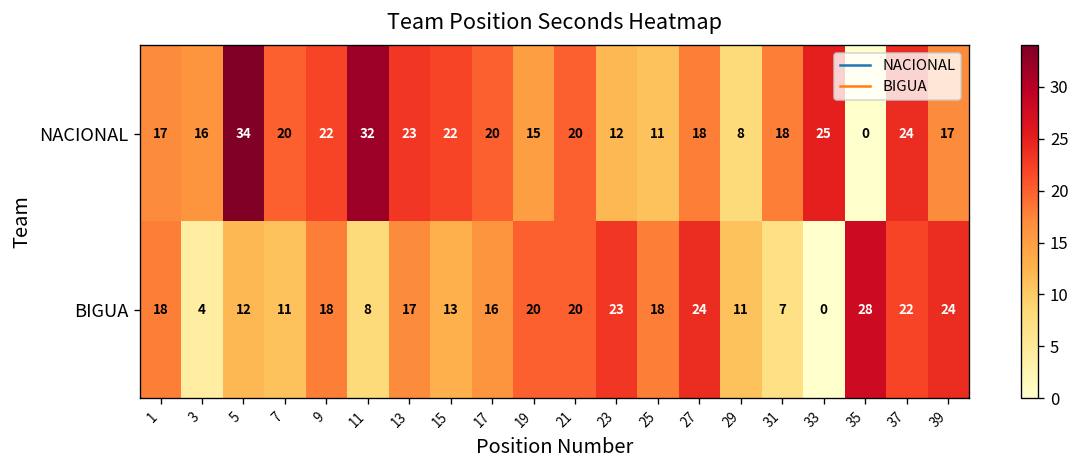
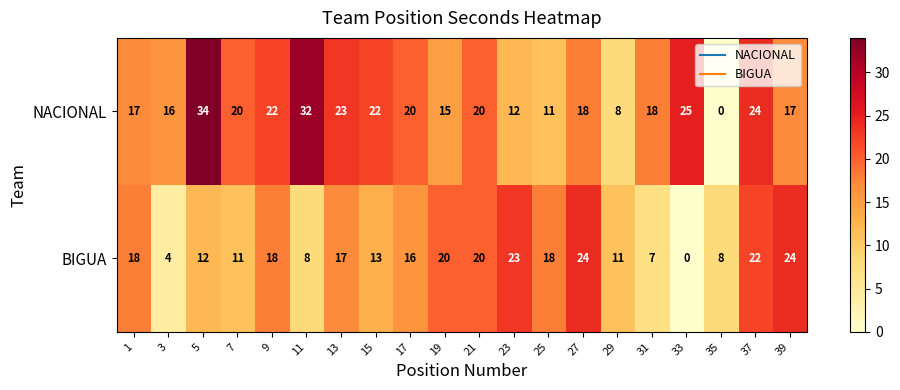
BIGUA, 35: 28 -> 8
